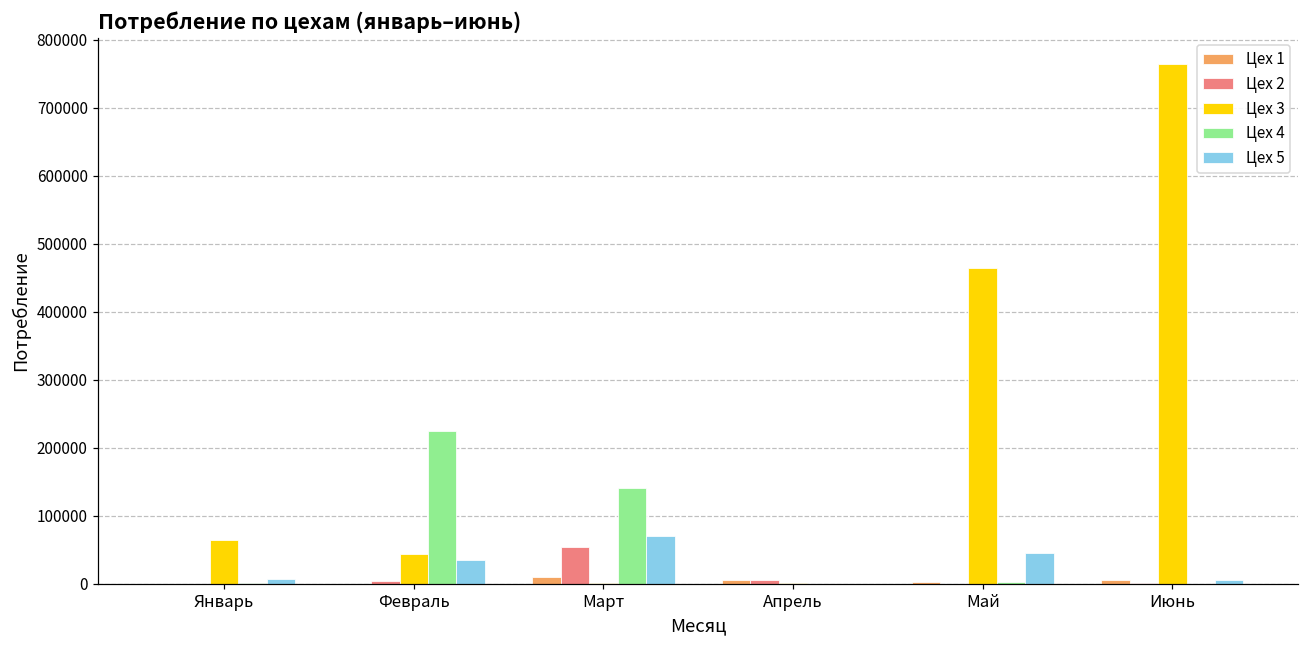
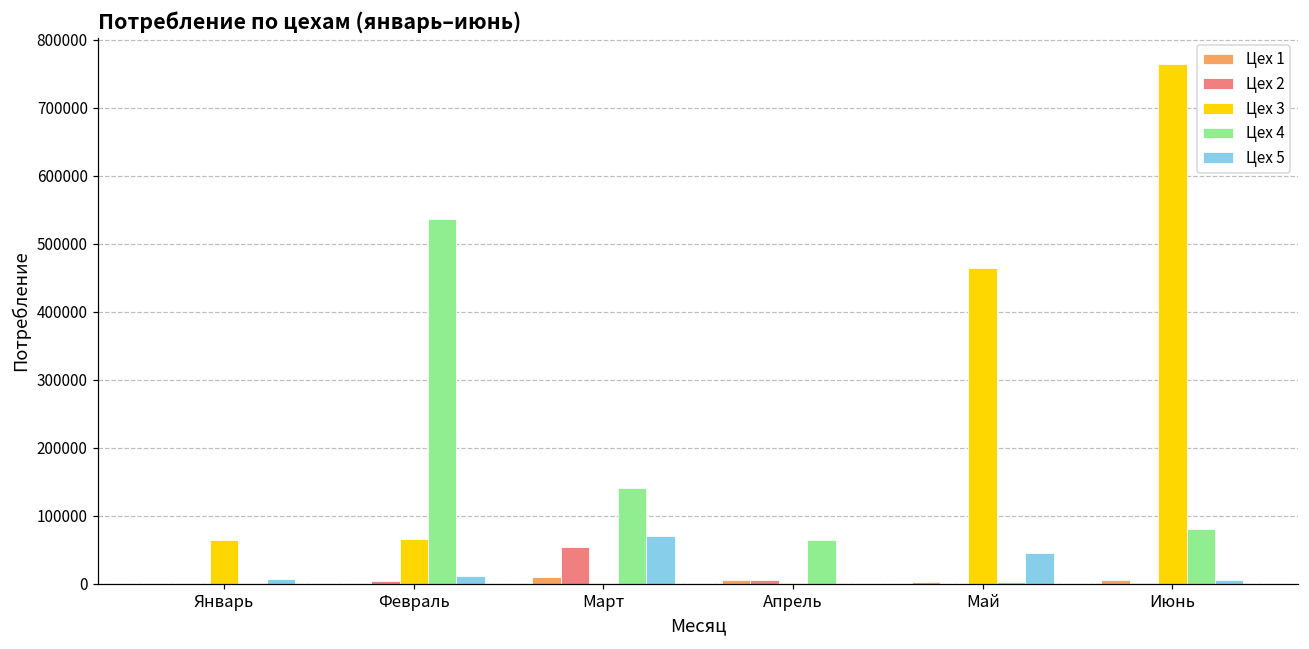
Цех 3, Февраль: 40000 -> 70000
Цех 4, Февраль: 220000 -> 540000
Цех 5, Февраль: 30000 -> 10000
Цех 4, Апрель: 0 -> 60000
Цех 4, Июнь: 0 -> 80000
